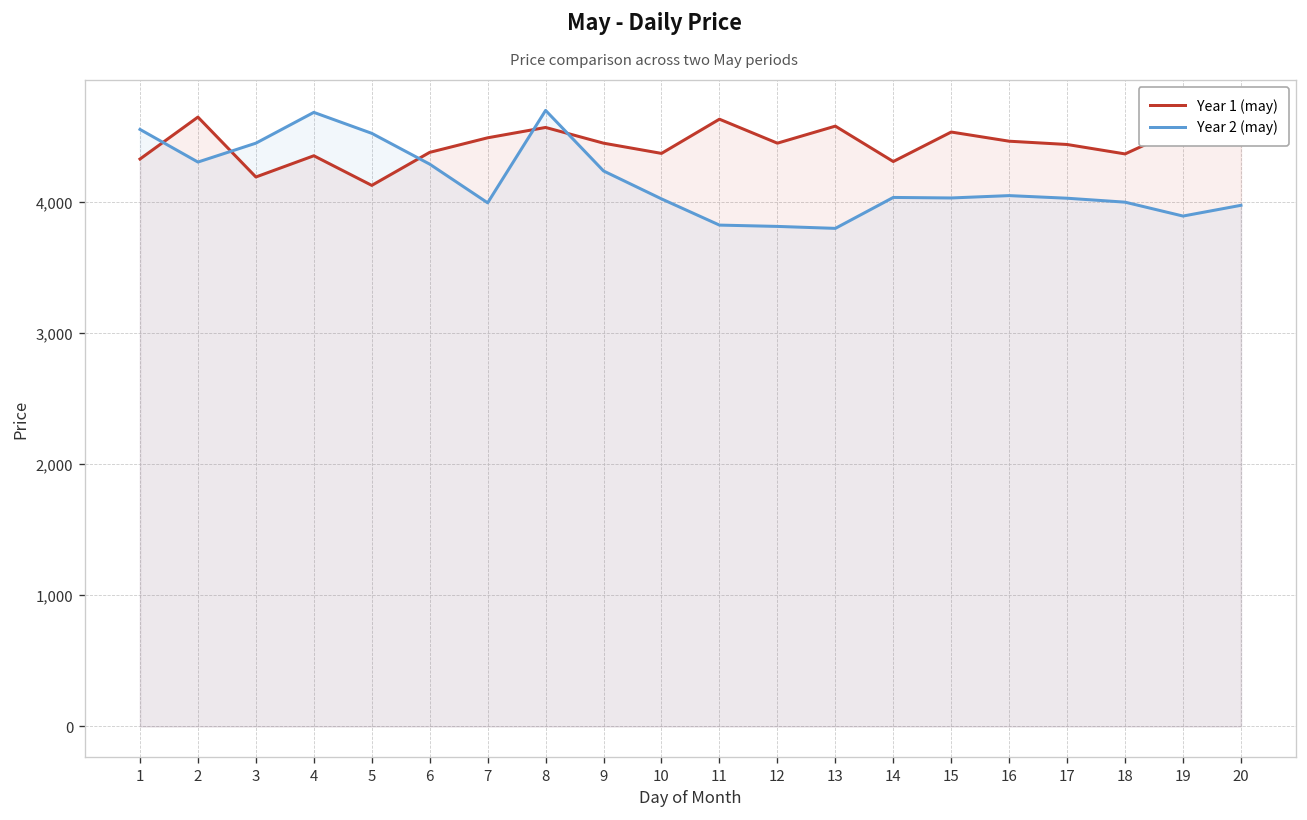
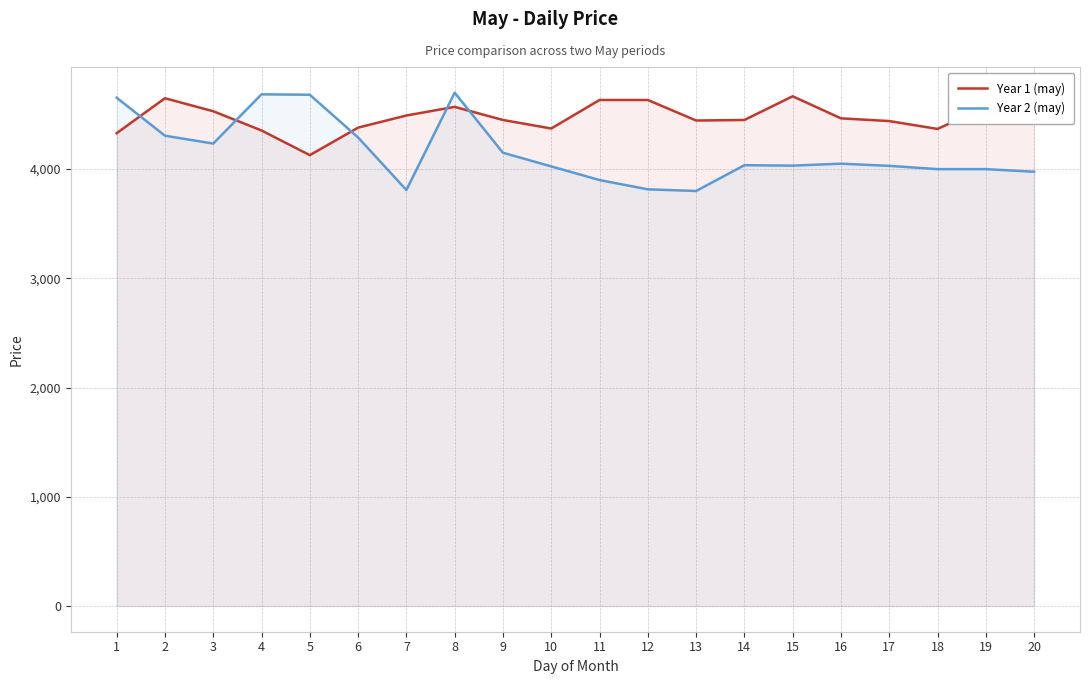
Year 2 (may), 1: 4,560 -> 4,650
Year 1 (may), 3: 4,190 -> 4,530
Year 2 (may), 3: 4,450 -> 4,230
Year 2 (may), 5: 4,530 -> 4,680
Year 2 (may), 7: 4,000 -> 3,810
Year 2 (may), 9: 4,240 -> 4,150
Year 2 (may), 11: 3,830 -> 3,900
Year 1 (may), 12: 4,450 -> 4,630
Year 1 (may), 13: 4,580 -> 4,450
Year 1 (may), 14: 4,310 -> 4,450
Year 1 (may), 15: 4,540 -> 4,670
Year 2 (may), 19: 3,890 -> 4,000
